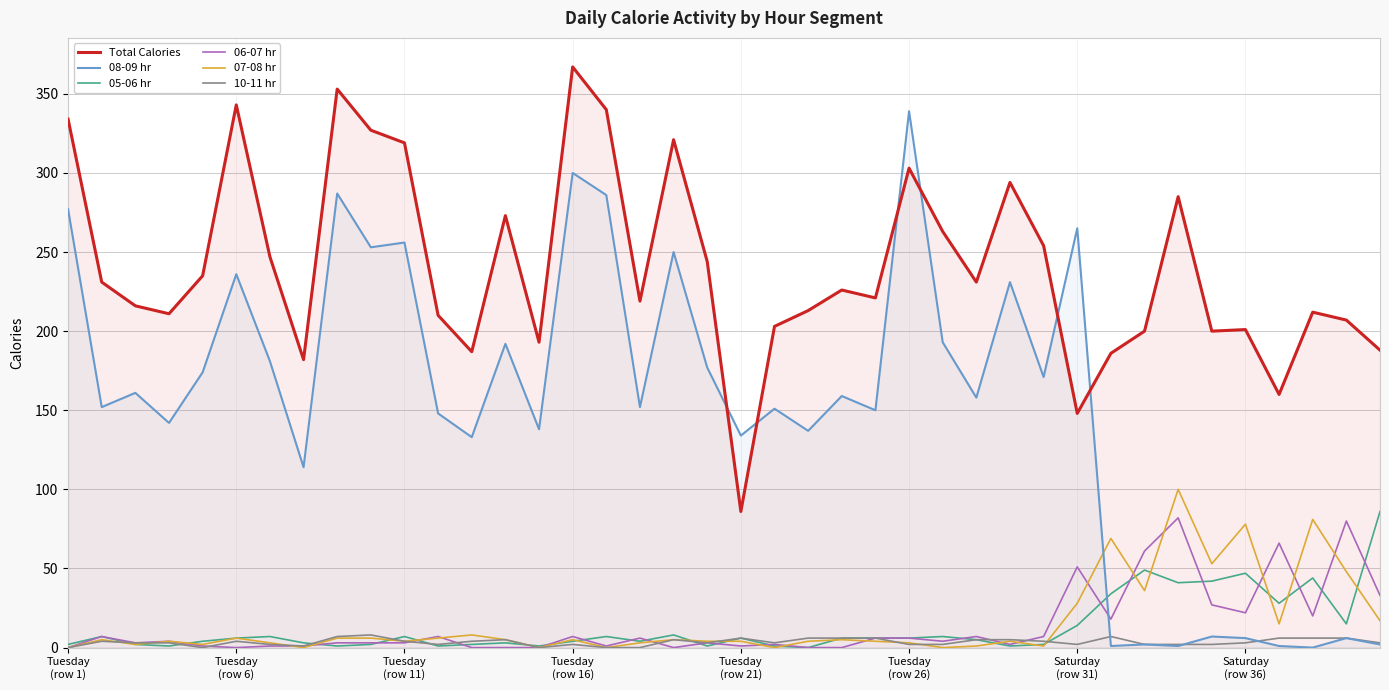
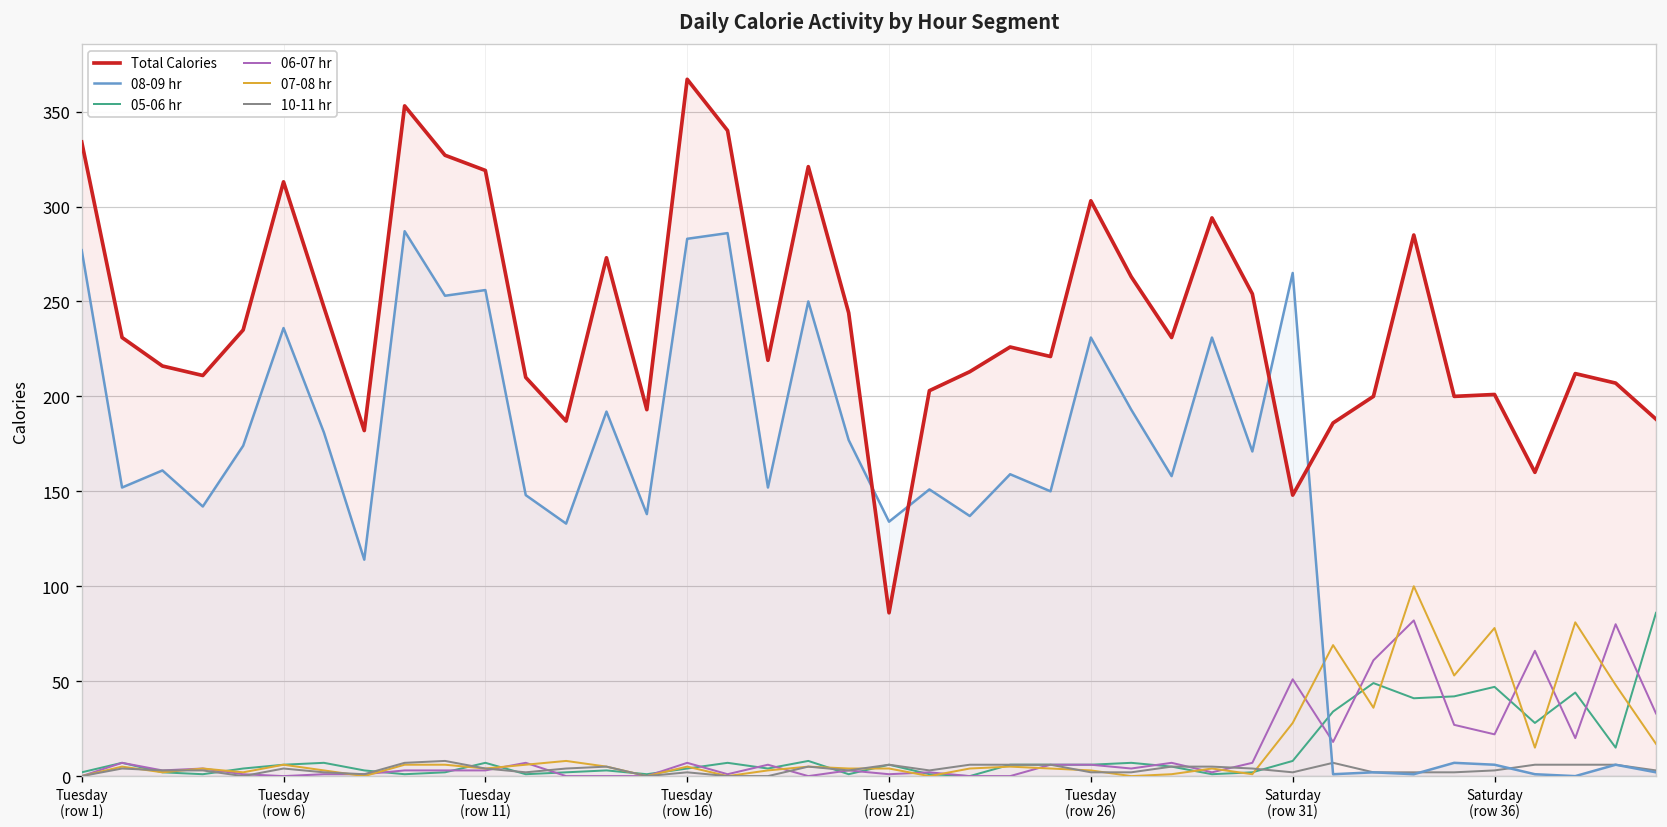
Total Calories, Tuesday (row 6): 343 -> 313
08-09 hr, Tuesday (row 16): 300 -> 283
08-09 hr, Tuesday (row 26): 339 -> 231
05-06 hr, Saturday (row 31): 14 -> 8
